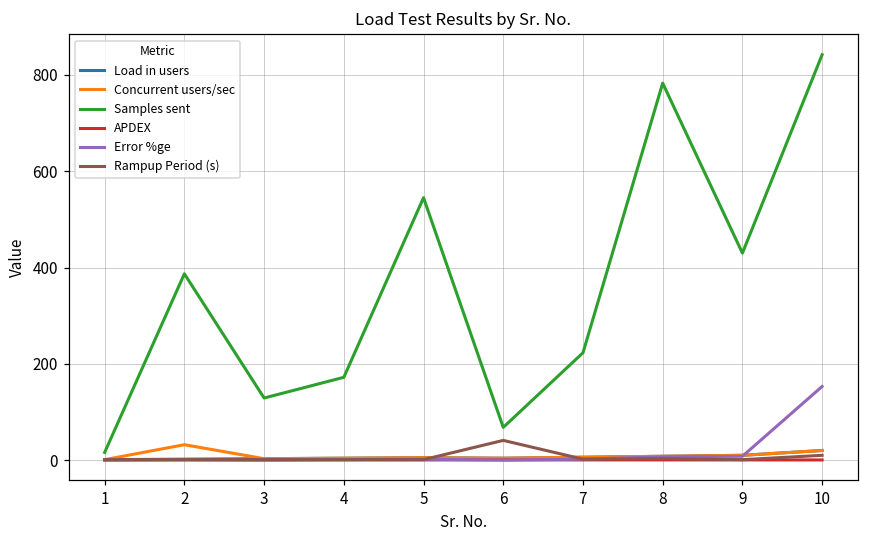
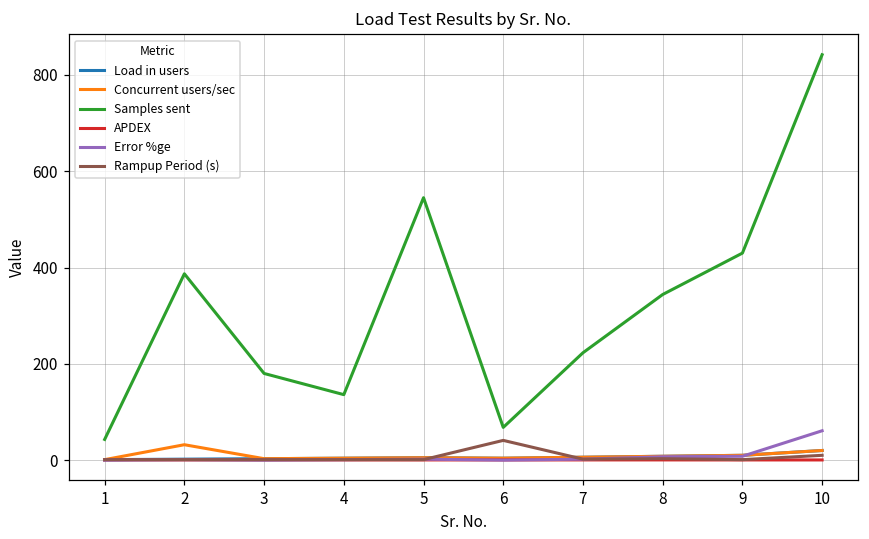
Samples sent, 1: 20 -> 40
Samples sent, 3: 130 -> 180
Samples sent, 4: 170 -> 140
Samples sent, 8: 780 -> 340
Error %ge, 10: 150 -> 60
